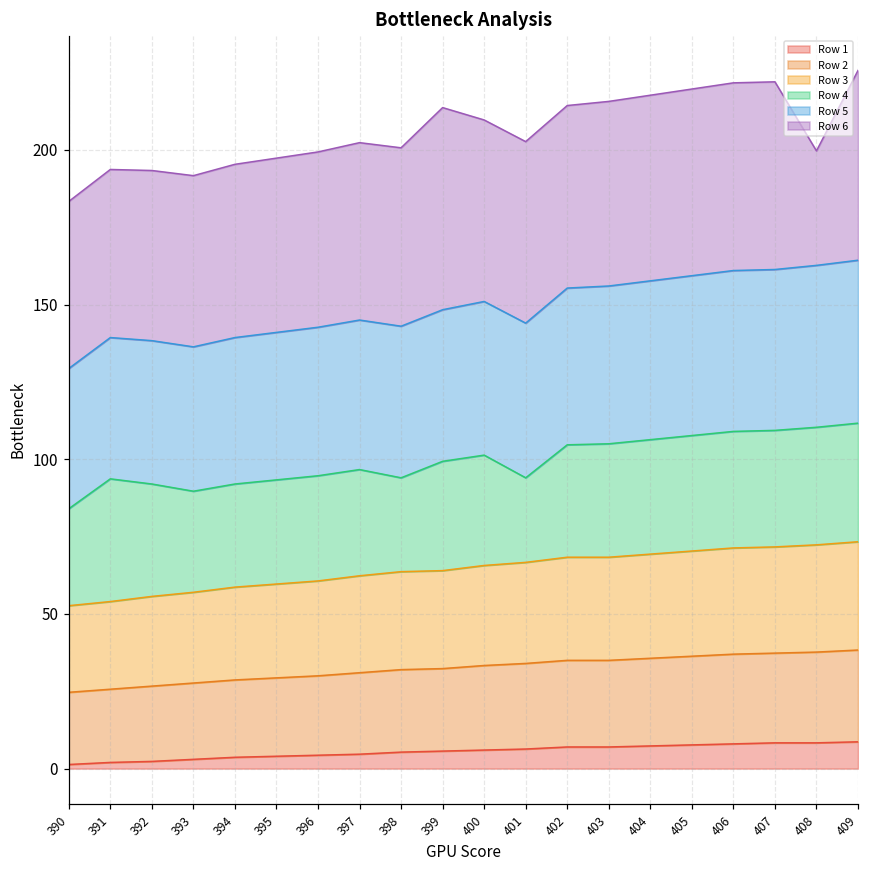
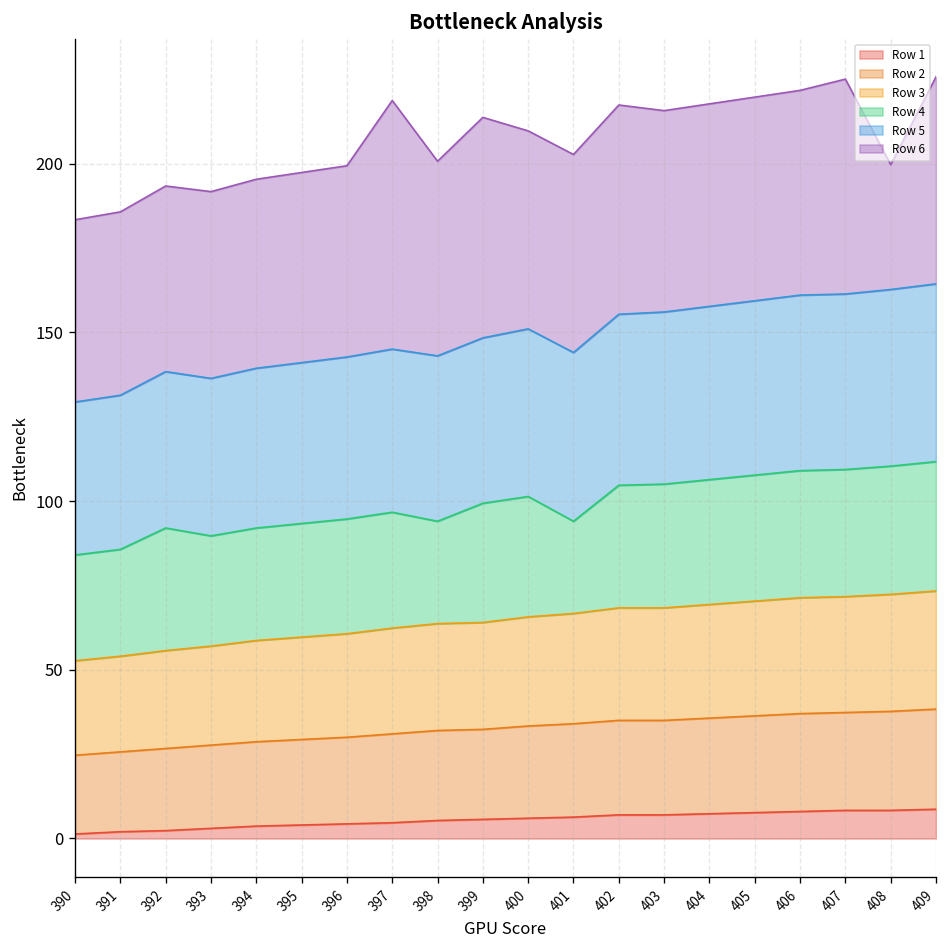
Row 4, 391: 40 -> 32
Row 6, 397: 57 -> 74
Row 6, 402: 59 -> 62
Row 6, 407: 61 -> 64
